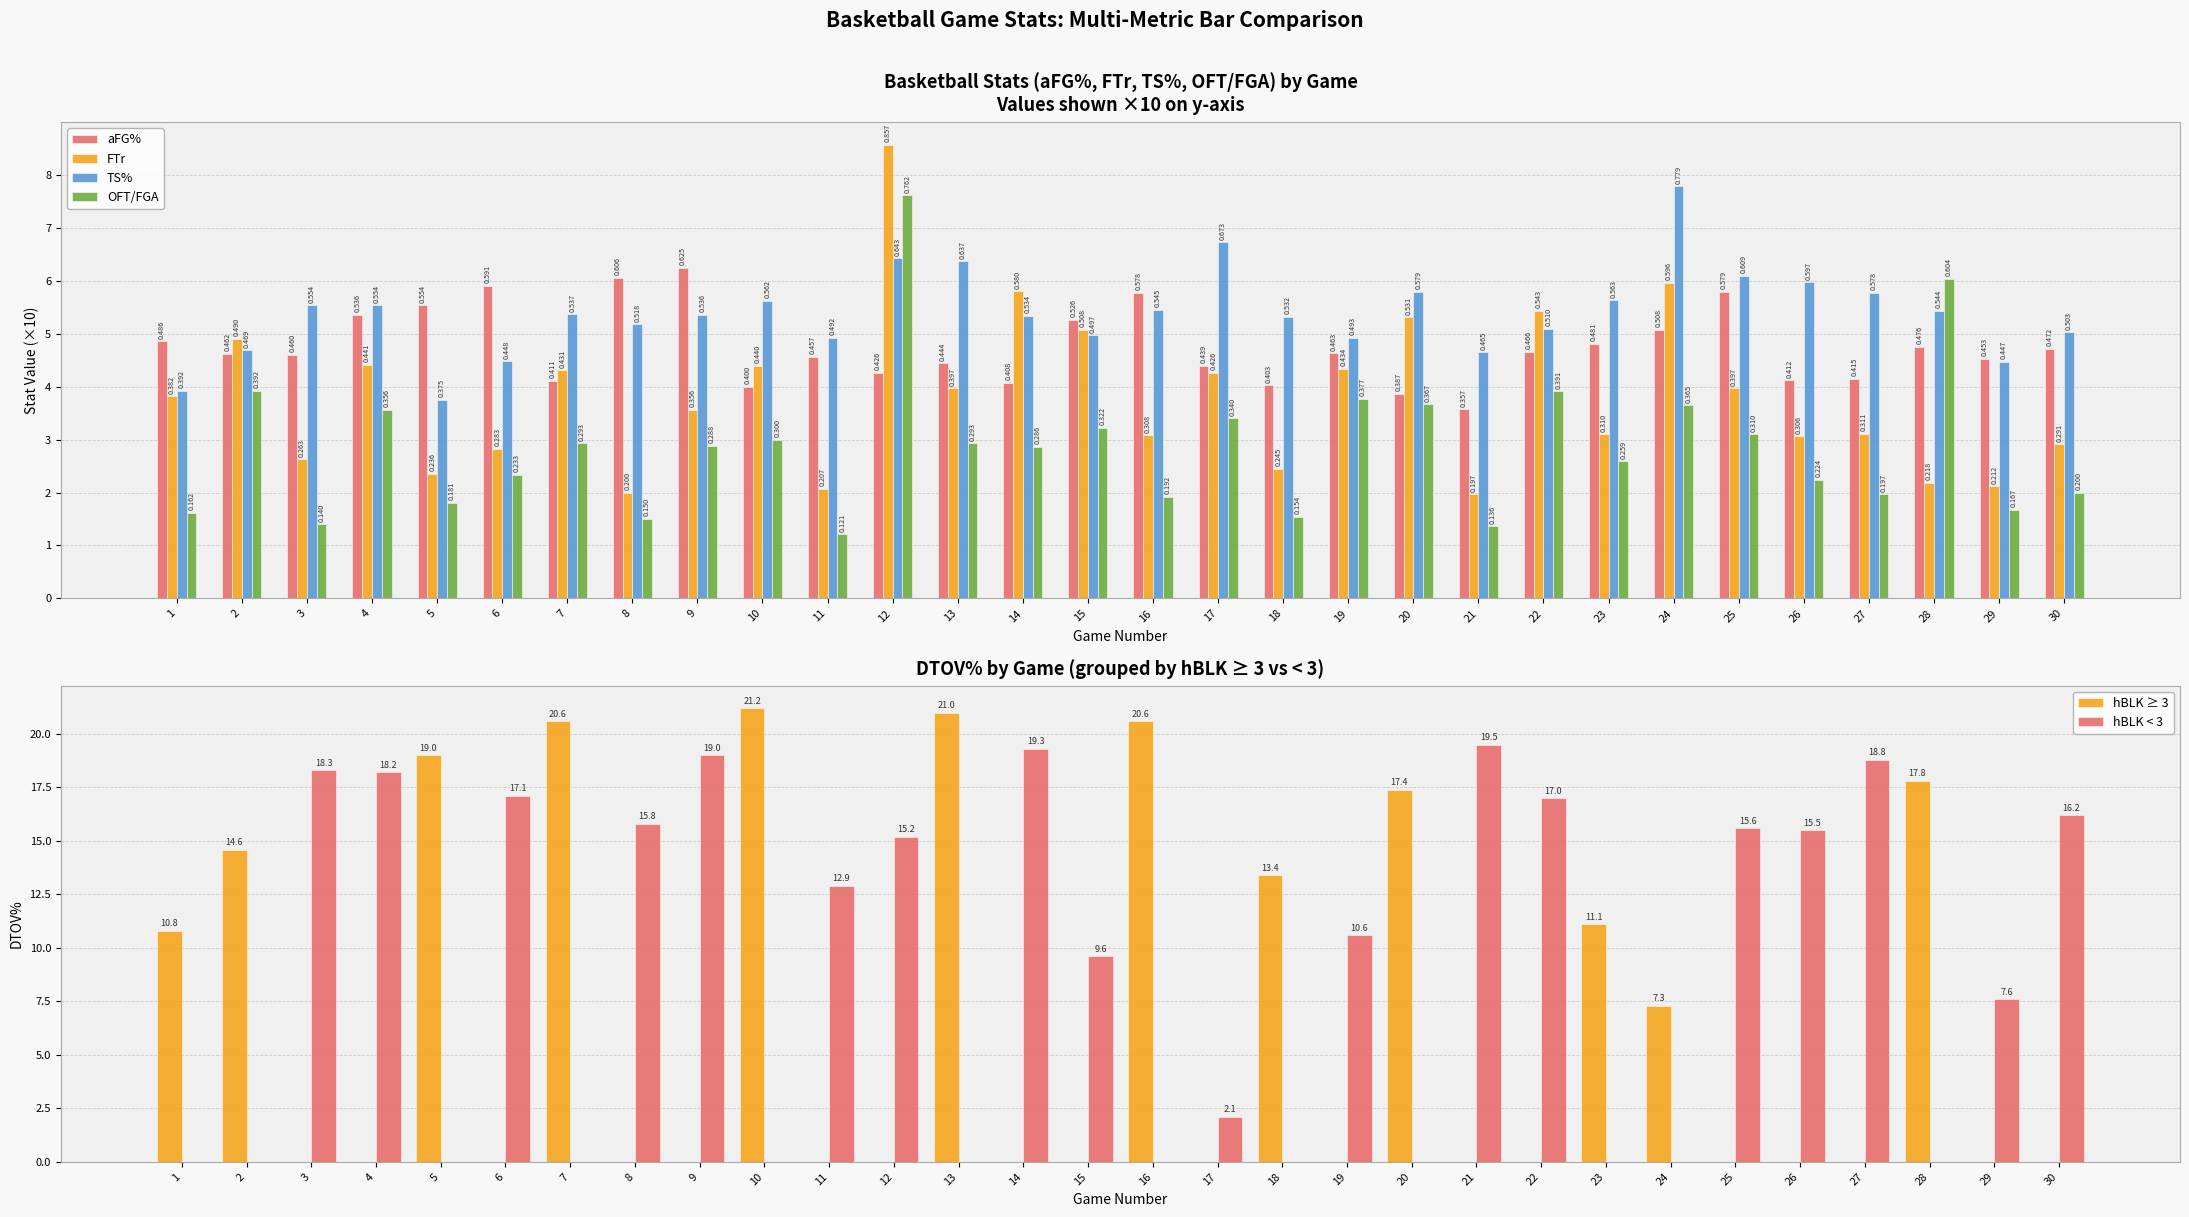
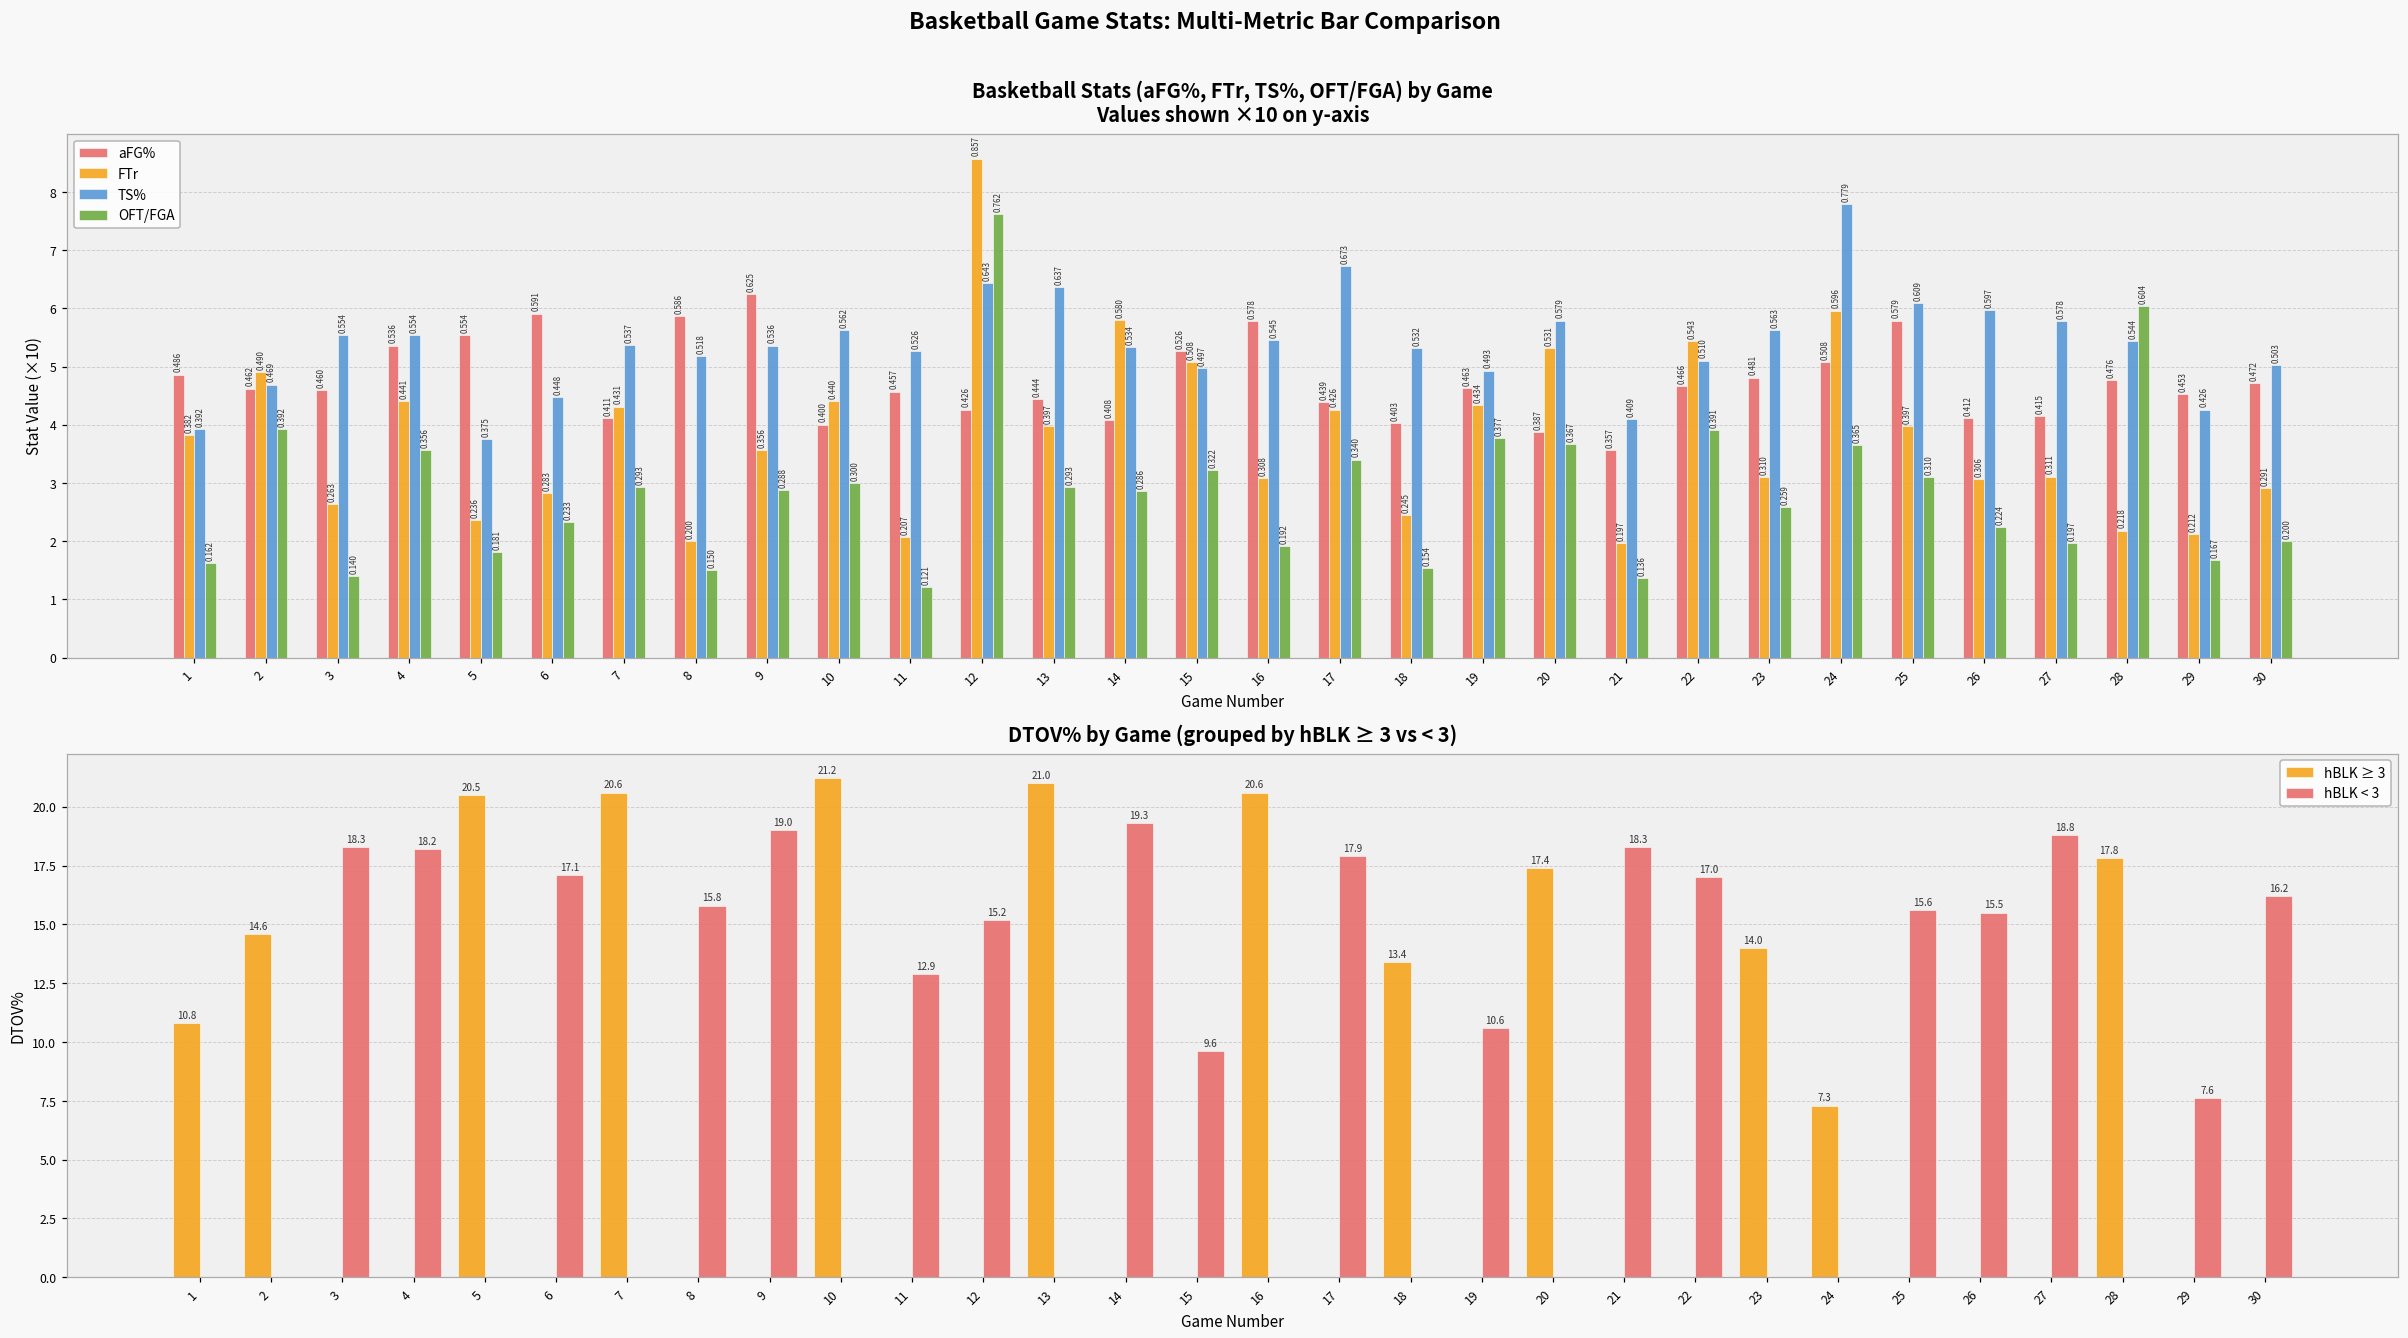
Basketball Stats (aFG%, FTr, TS%, OFT/FGA) by Game Values shown ×10 on y-axis, aFG%, 8: 0.606 -> 0.586
Basketball Stats (aFG%, FTr, TS%, OFT/FGA) by Game Values shown ×10 on y-axis, TS%, 11: 0.492 -> 0.526
Basketball Stats (aFG%, FTr, TS%, OFT/FGA) by Game Values shown ×10 on y-axis, TS%, 21: 0.465 -> 0.409
Basketball Stats (aFG%, FTr, TS%, OFT/FGA) by Game Values shown ×10 on y-axis, TS%, 29: 0.447 -> 0.426
DTOV% by Game (grouped by hBLK ≥ 3 vs < 3), hBLK ≥ 3, 5: 19.0 -> 20.5
DTOV% by Game (grouped by hBLK ≥ 3 vs < 3), hBLK < 3, 17: 2.1 -> 17.9
DTOV% by Game (grouped by hBLK ≥ 3 vs < 3), hBLK < 3, 21: 19.5 -> 18.3
DTOV% by Game (grouped by hBLK ≥ 3 vs < 3), hBLK ≥ 3, 23: 11.1 -> 14.0
